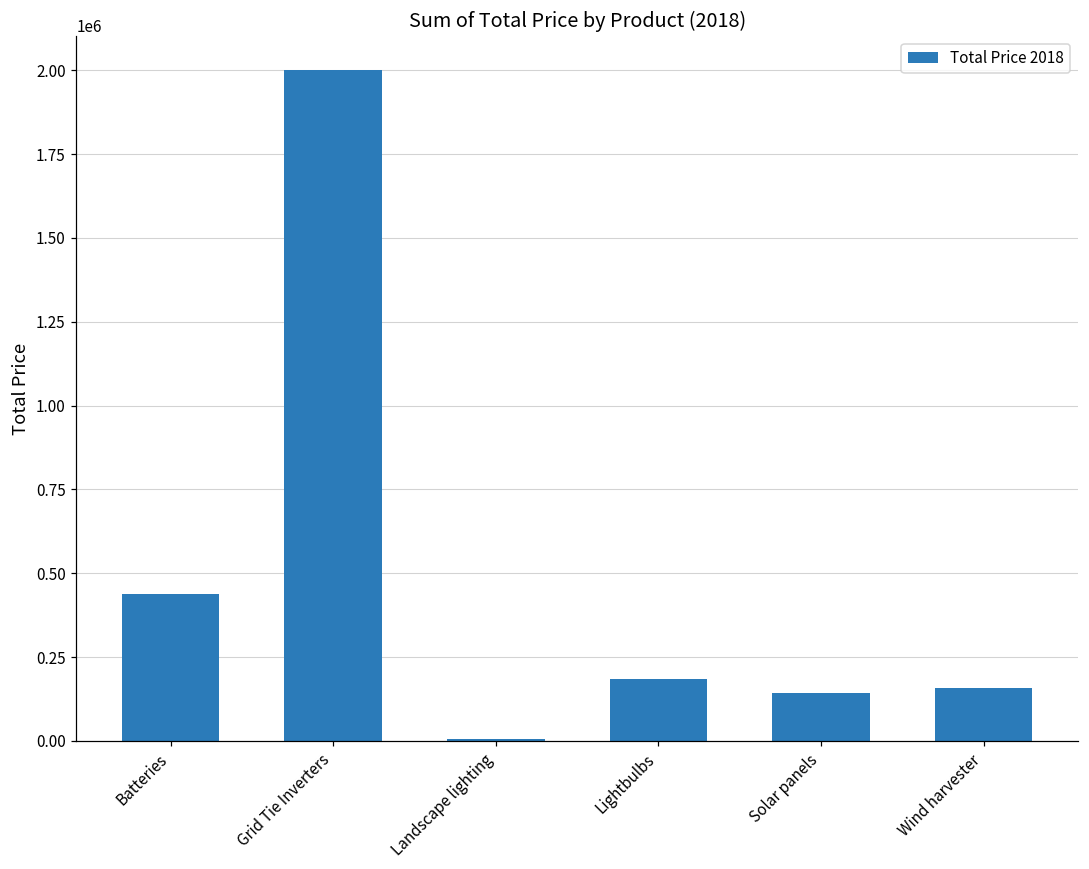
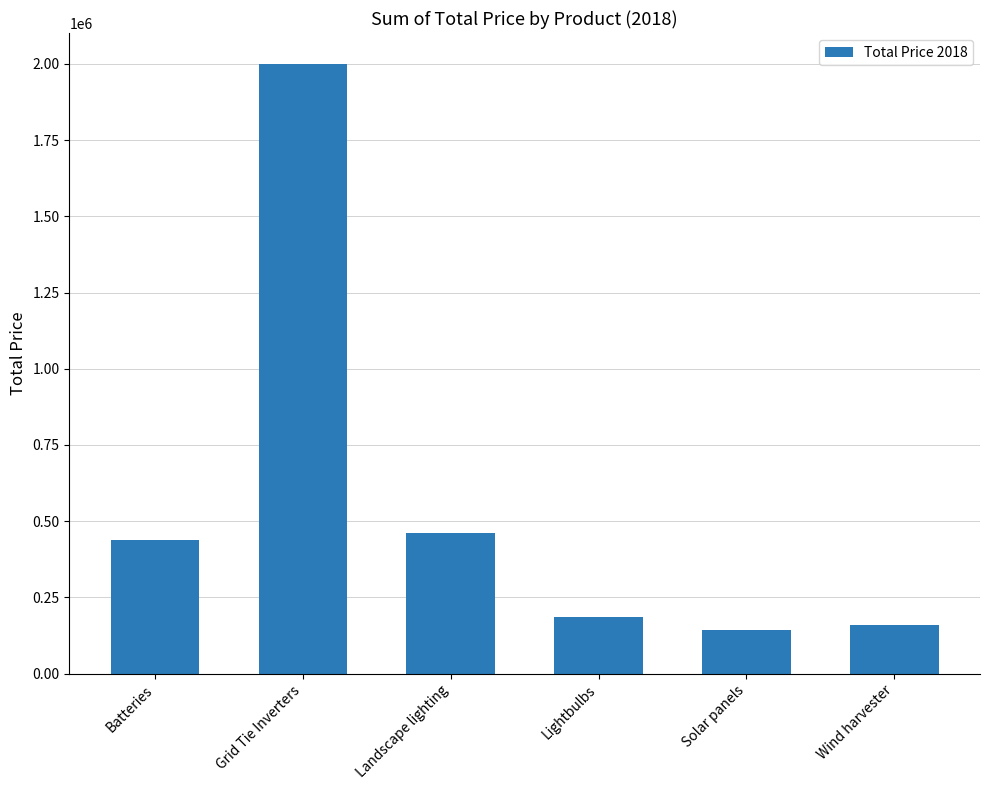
Landscape lighting: 0 -> 460000
